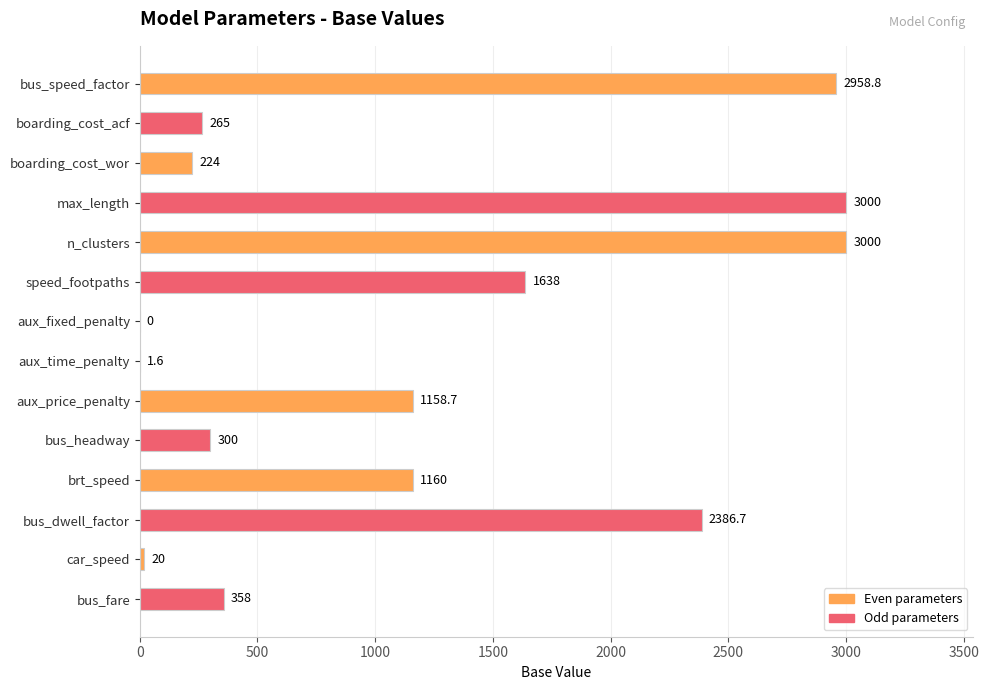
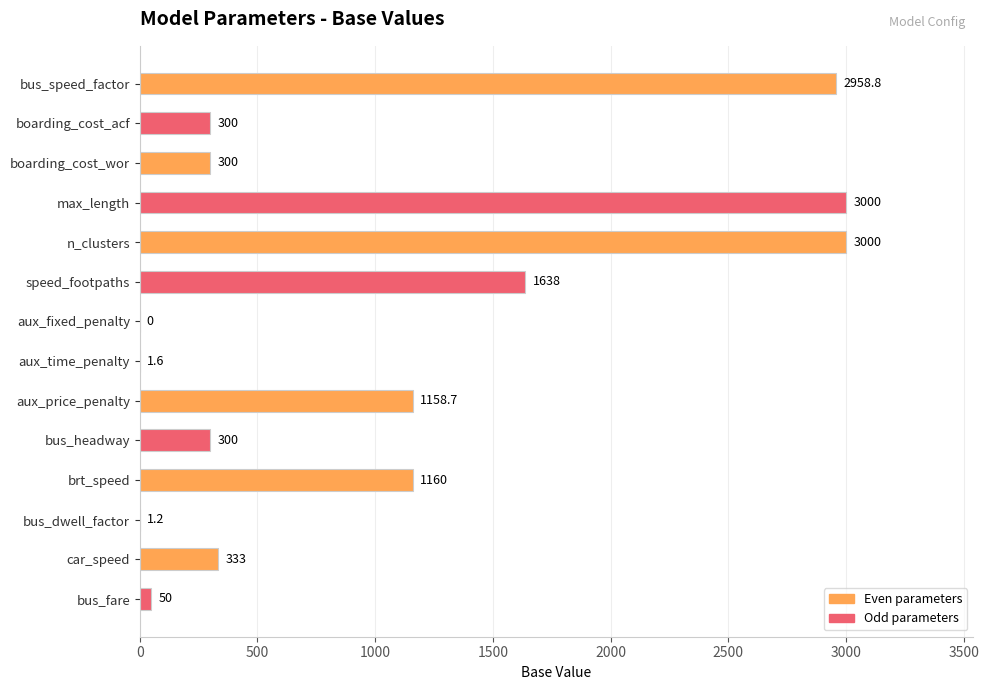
boarding_cost_acf: 265 -> 300
boarding_cost_wor: 224 -> 300
bus_dwell_factor: 2386.7 -> 1.2
car_speed: 20 -> 333
bus_fare: 358 -> 50
